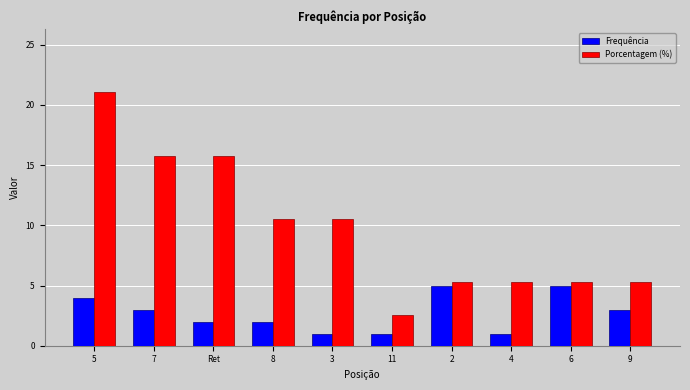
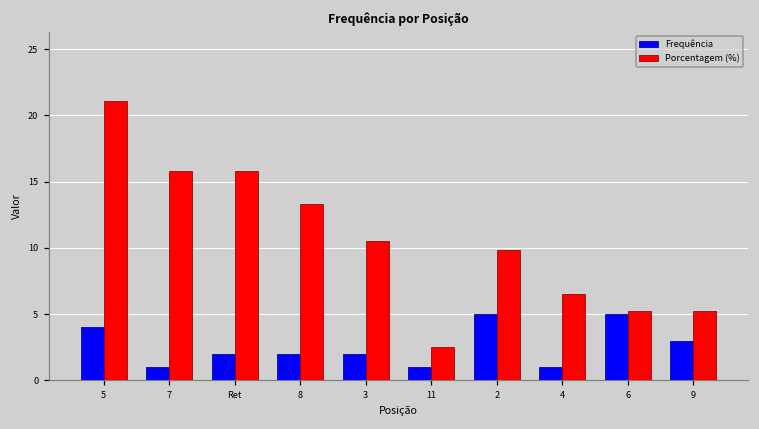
Frequência, 7: 3 -> 1
Porcentagem (%), 8: 10.5 -> 13.3
Frequência, 3: 1 -> 2
Porcentagem (%), 2: 5.3 -> 9.8
Porcentagem (%), 4: 5.3 -> 6.5
